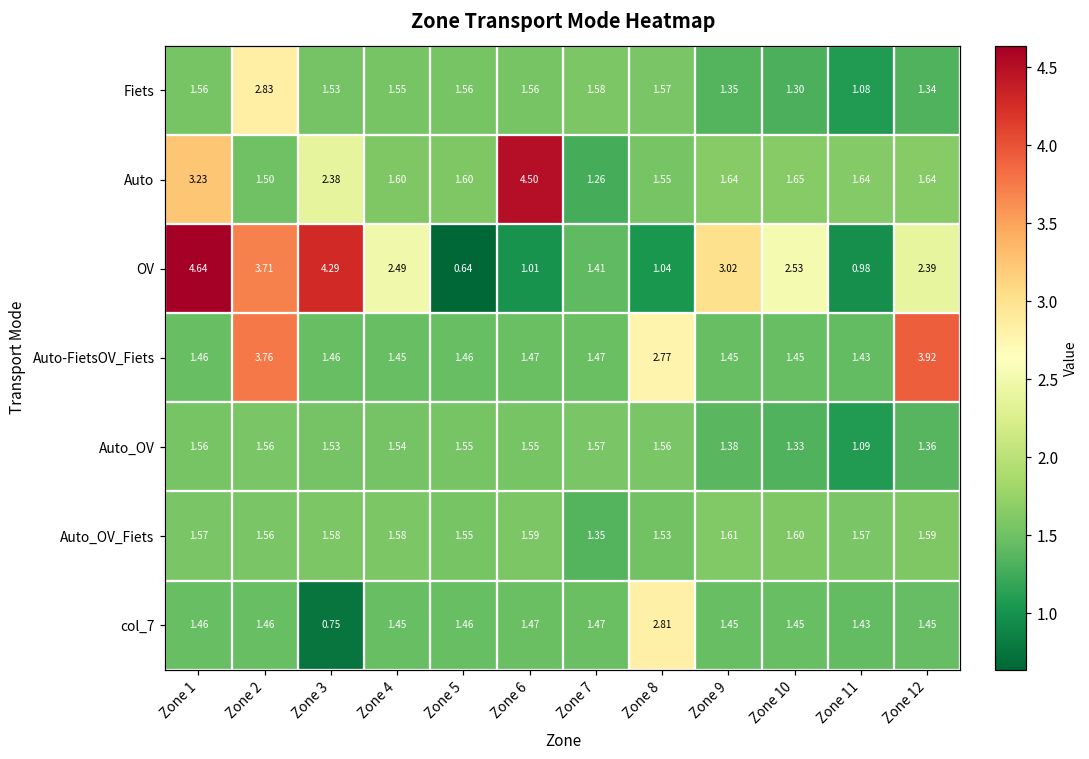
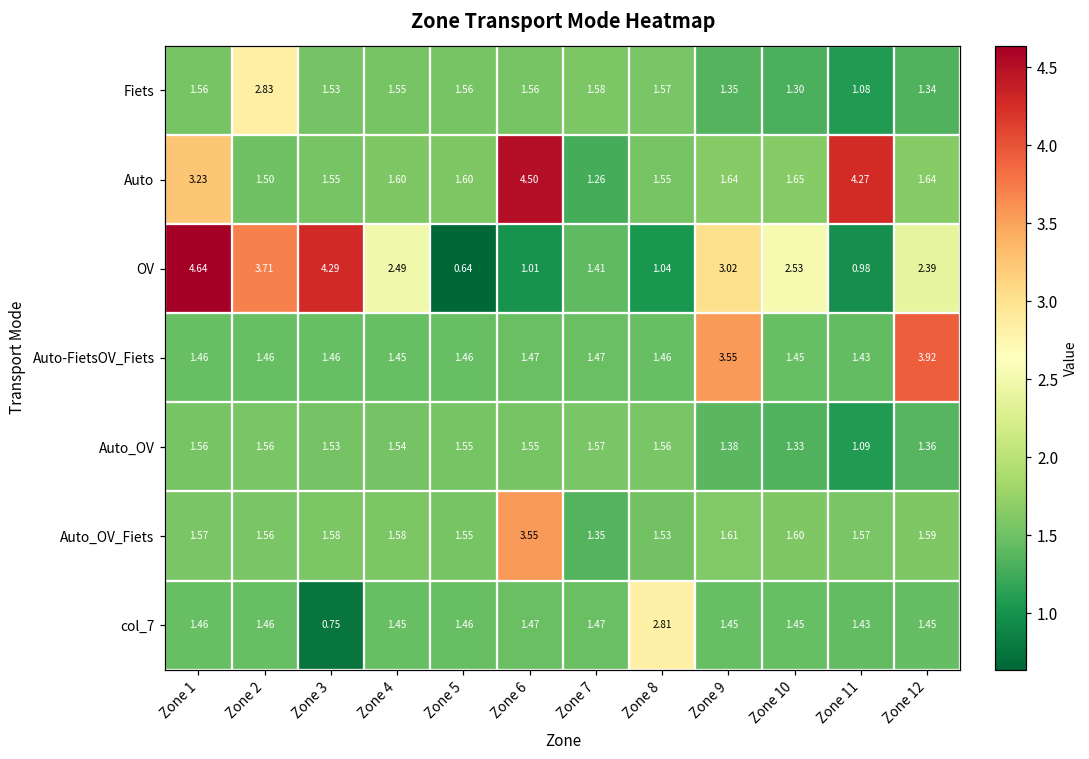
Auto, Zone 3: 2.38 -> 1.55
Auto, Zone 11: 1.64 -> 4.27
Auto-FietsOV_Fiets, Zone 2: 3.76 -> 1.46
Auto-FietsOV_Fiets, Zone 8: 2.77 -> 1.46
Auto-FietsOV_Fiets, Zone 9: 1.45 -> 3.55
Auto_OV_Fiets, Zone 6: 1.59 -> 3.55
